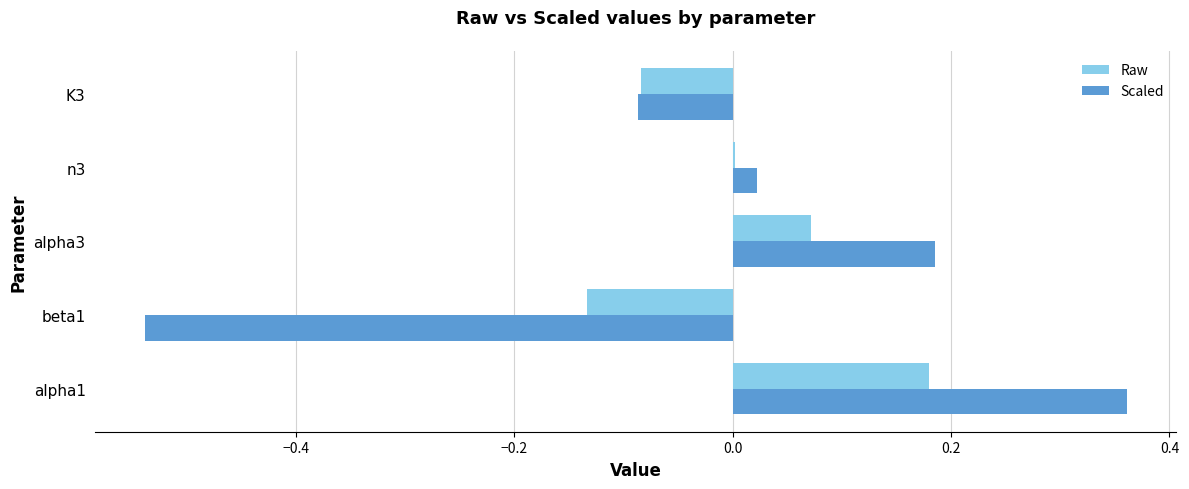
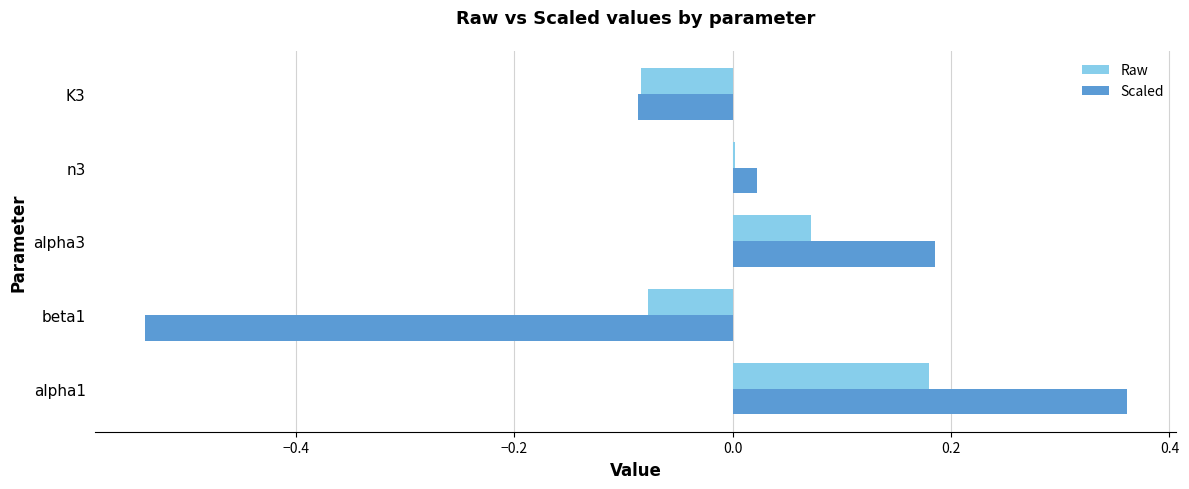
Raw, beta1: -0.134 -> -0.078
